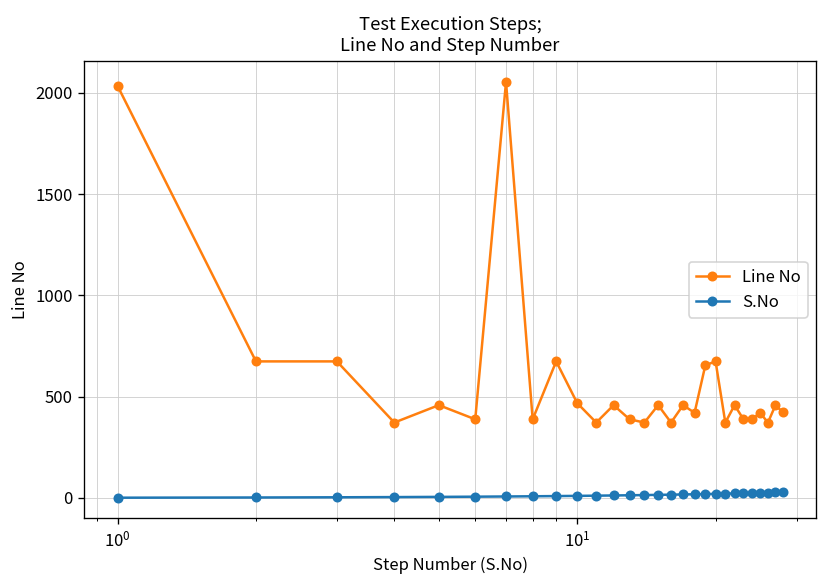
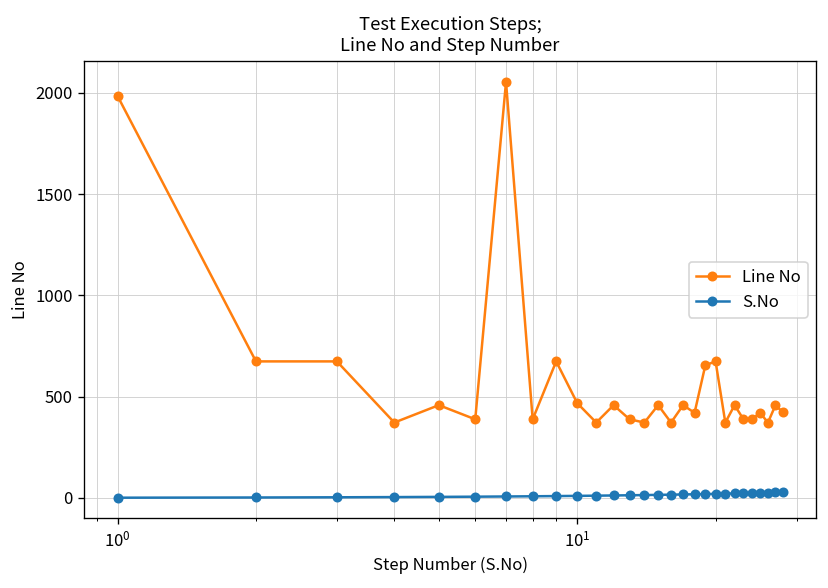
Line No, 10^0: 2030 -> 1980
